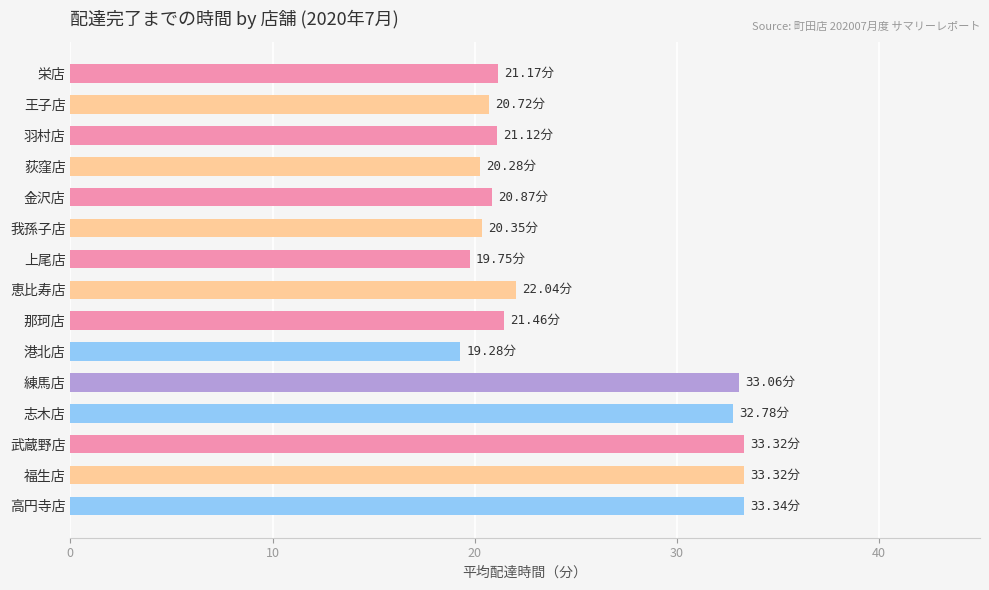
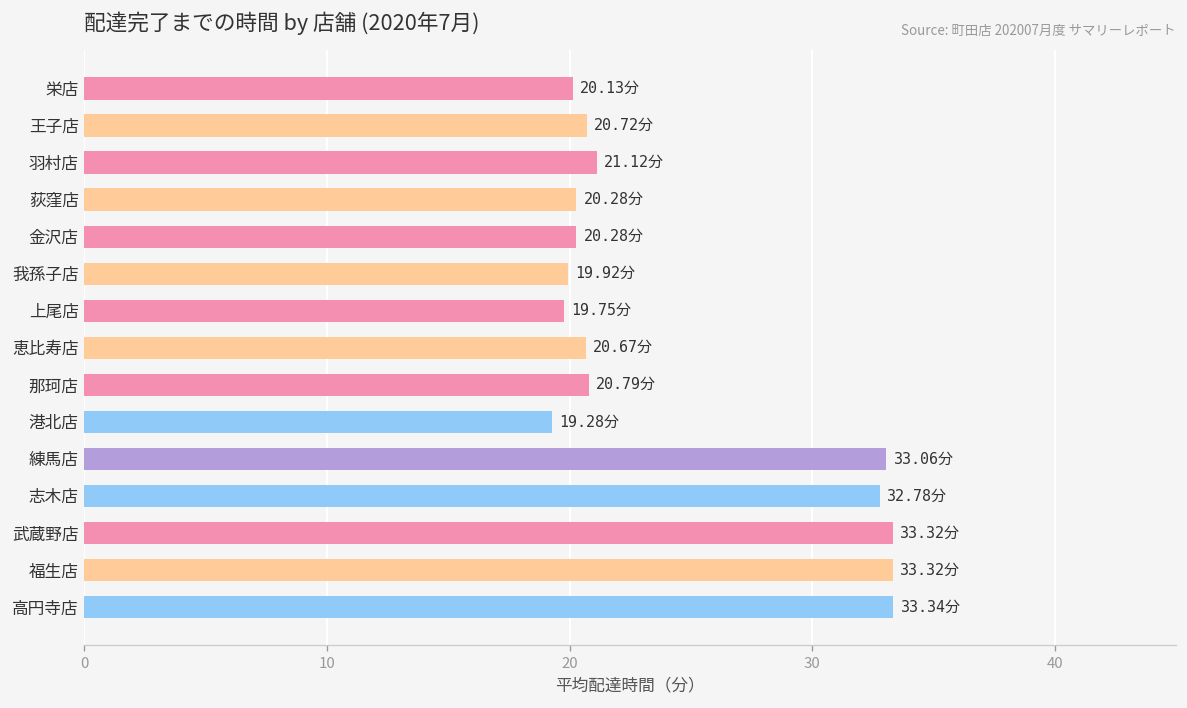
栄店: 21.17分 -> 20.13分
金沢店: 20.87分 -> 20.28分
我孫子店: 20.35分 -> 19.92分
恵比寿店: 22.04分 -> 20.67分
那珂店: 21.46分 -> 20.79分
